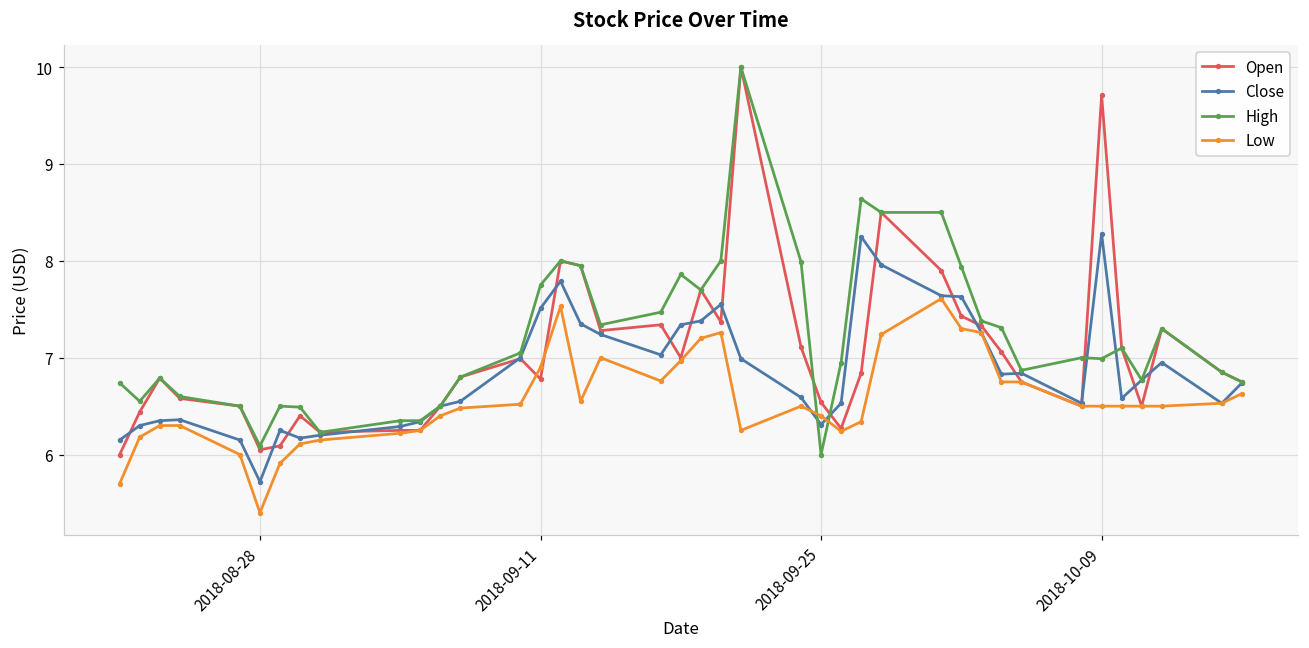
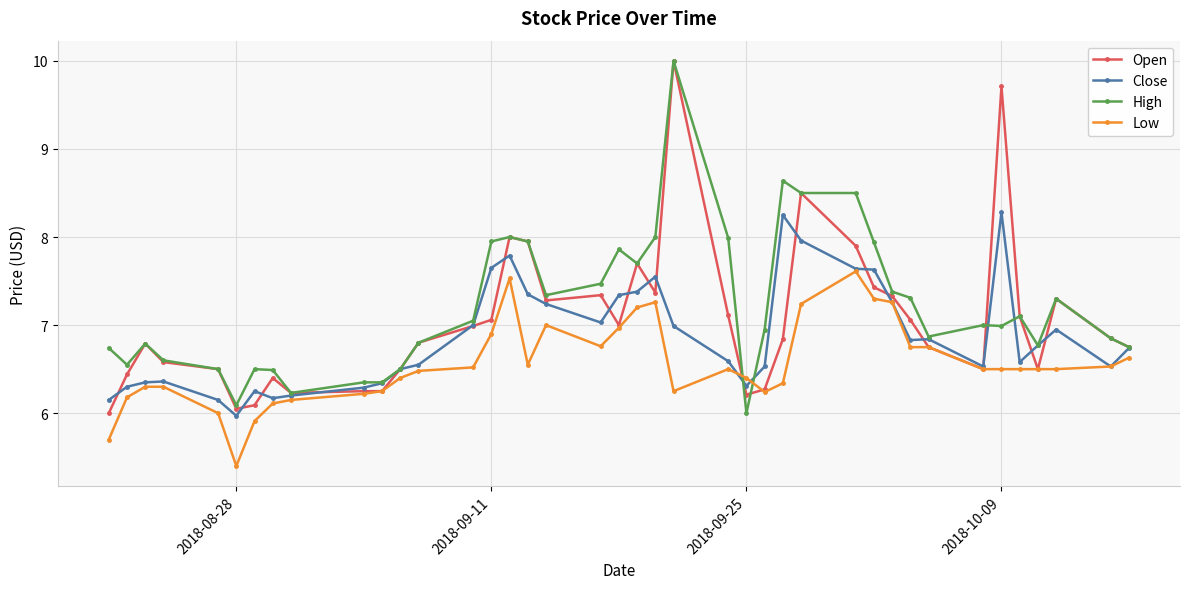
Close, 2018-08-28: 5.7 -> 6.0
Open, 2018-09-11: 6.8 -> 7.1
Close, 2018-09-11: 7.5 -> 7.7
High, 2018-09-11: 7.8 -> 8.0
Open, 2018-09-25: 6.5 -> 6.2
